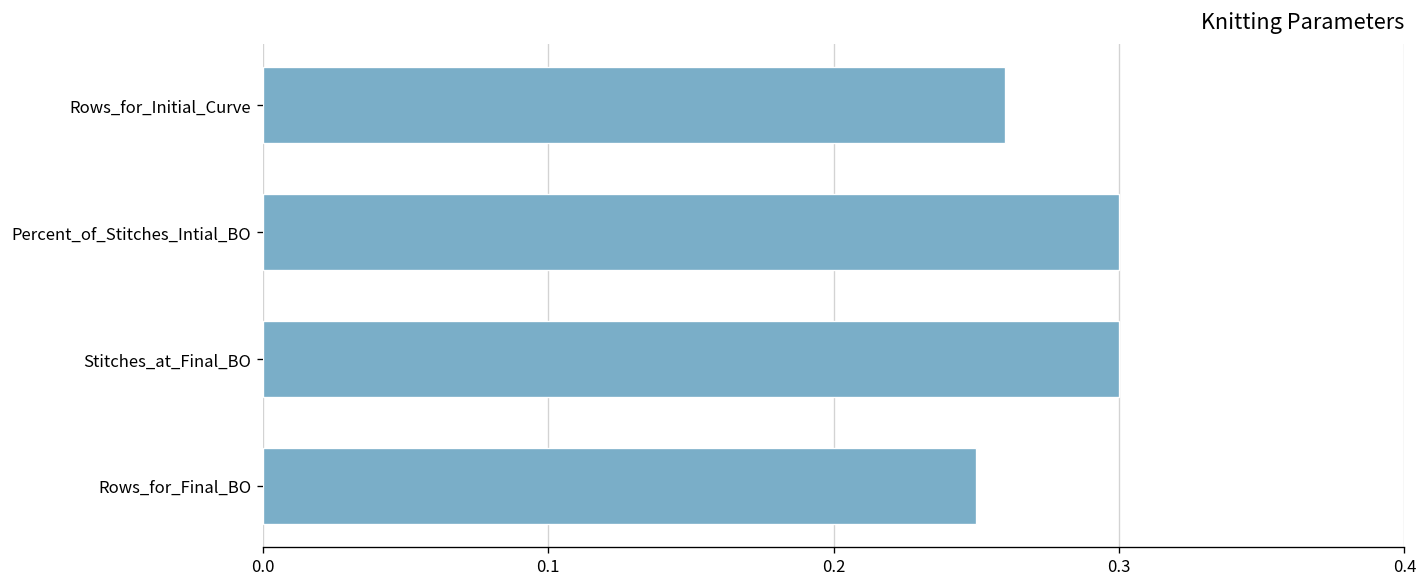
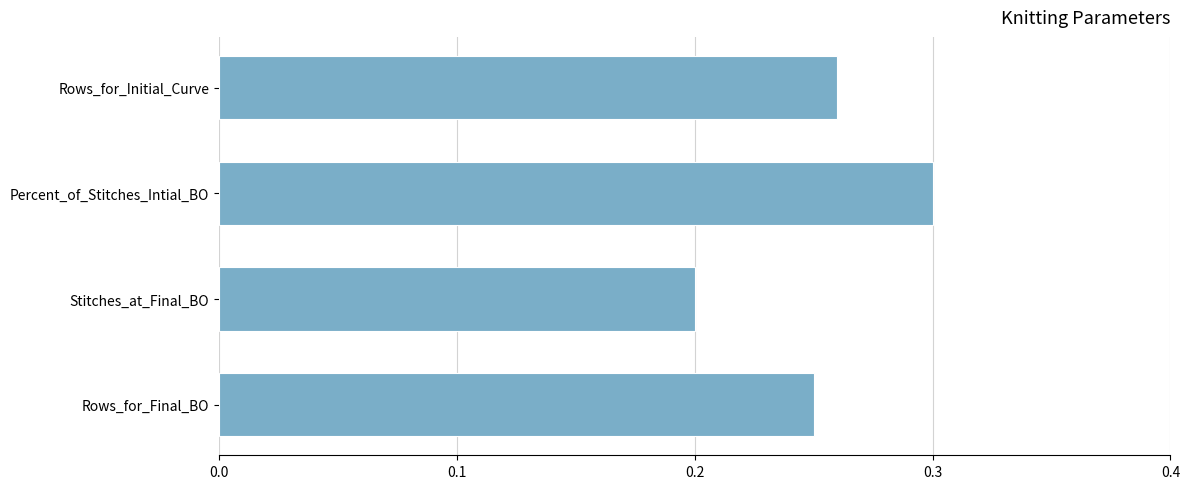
Stitches_at_Final_BO: 0.3 -> 0.2
